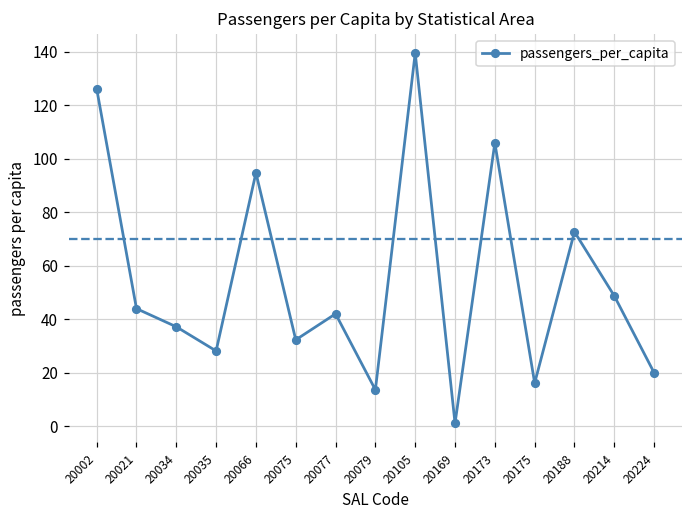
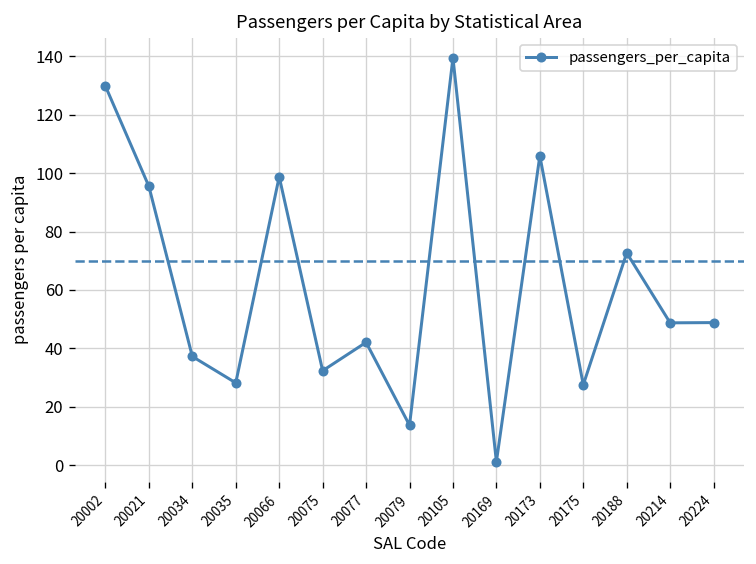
20002: 126 -> 130
20021: 44 -> 96
20066: 95 -> 99
20175: 16 -> 28
20224: 20 -> 49
